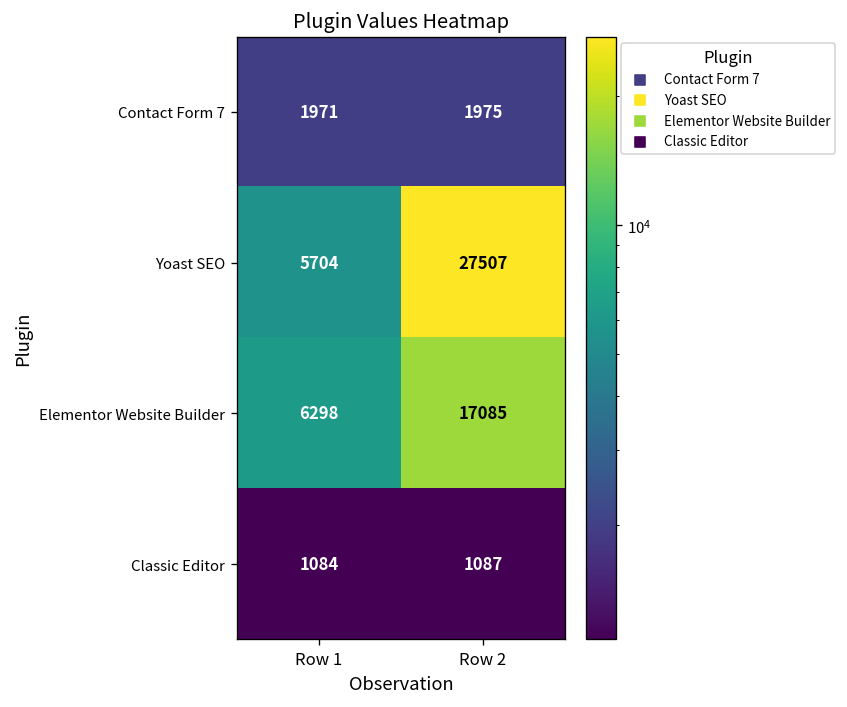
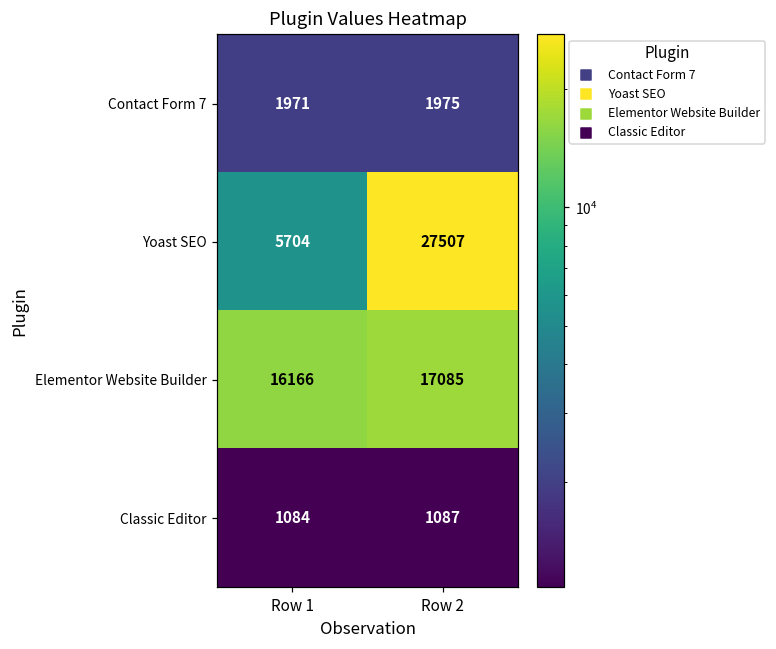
Elementor Website Builder, Row 1: 6298 -> 16166
